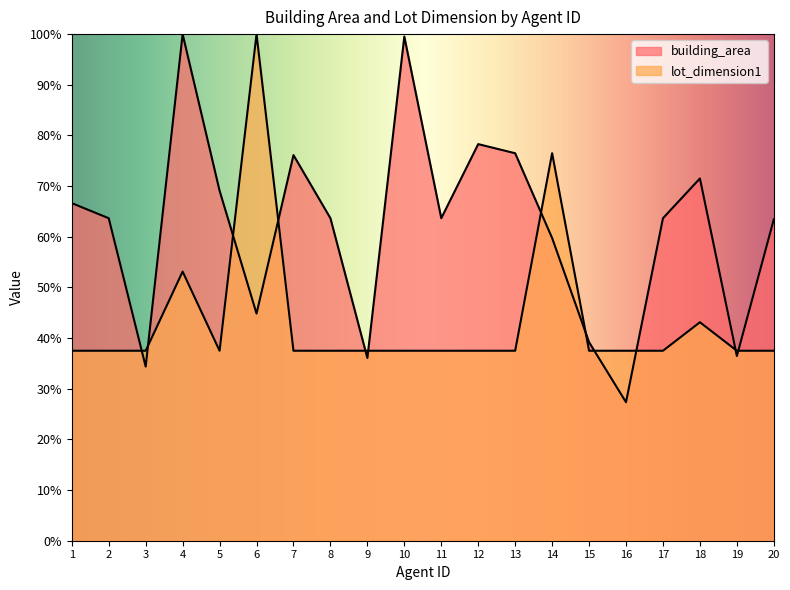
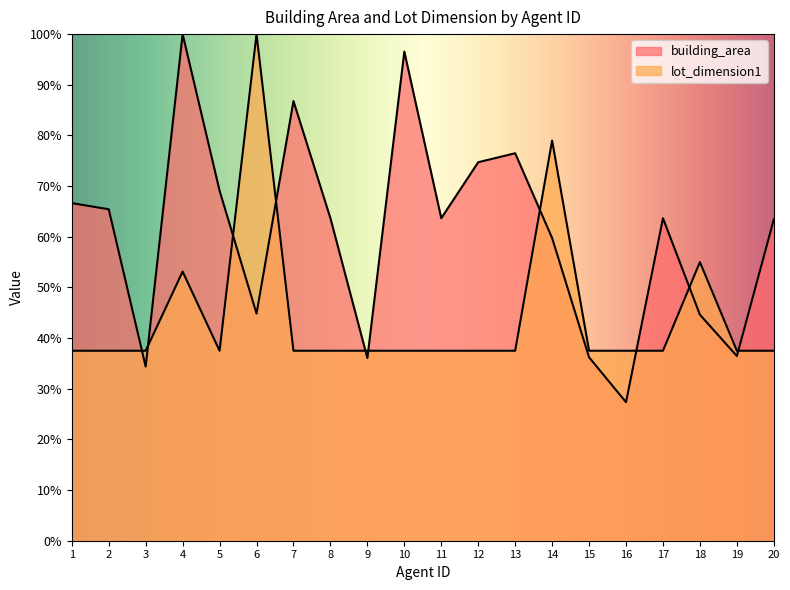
building_area, 2: 64% -> 65%
building_area, 7: 76% -> 87%
building_area, 10: 100% -> 97%
building_area, 12: 78% -> 75%
lot_dimension1, 14: 76% -> 79%
building_area, 15: 39% -> 36%
building_area, 18: 72% -> 45%
lot_dimension1, 18: 43% -> 55%
